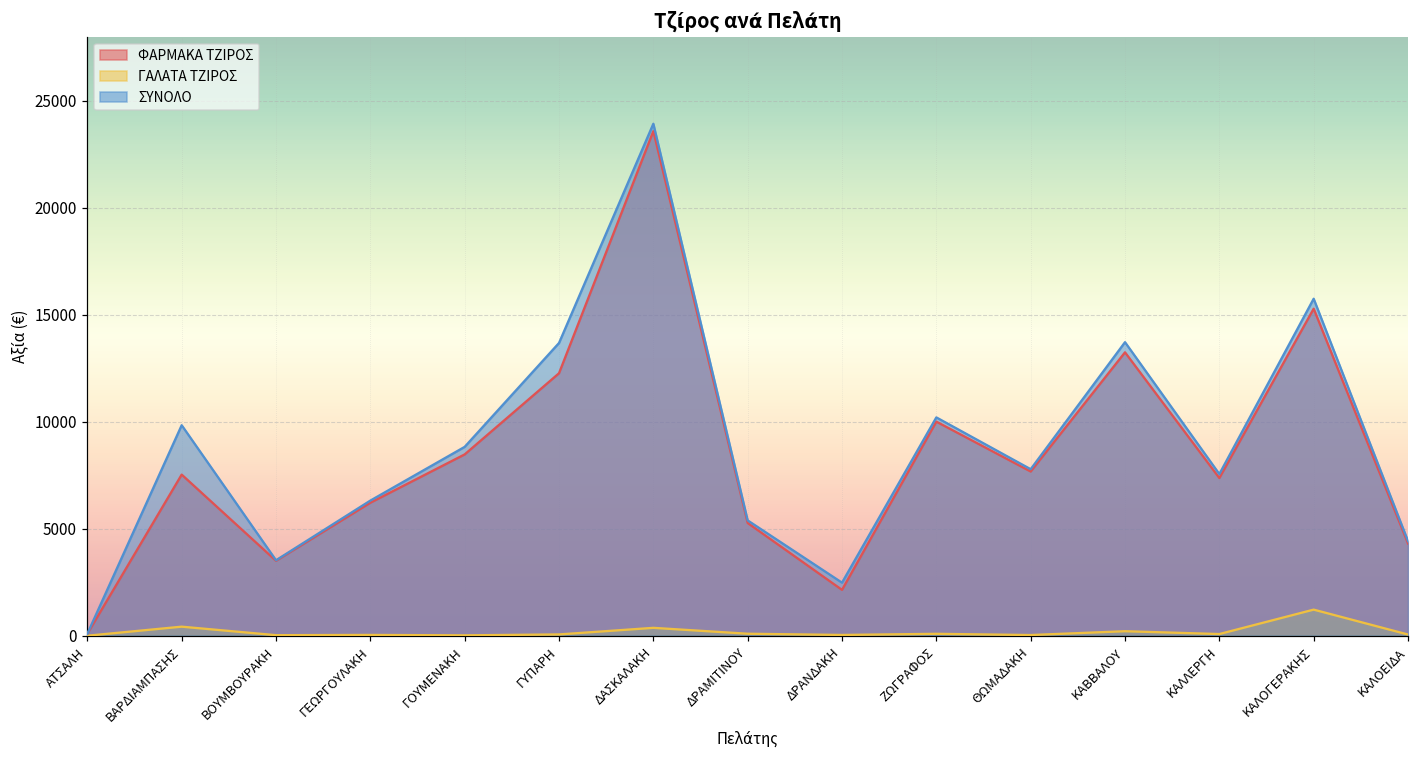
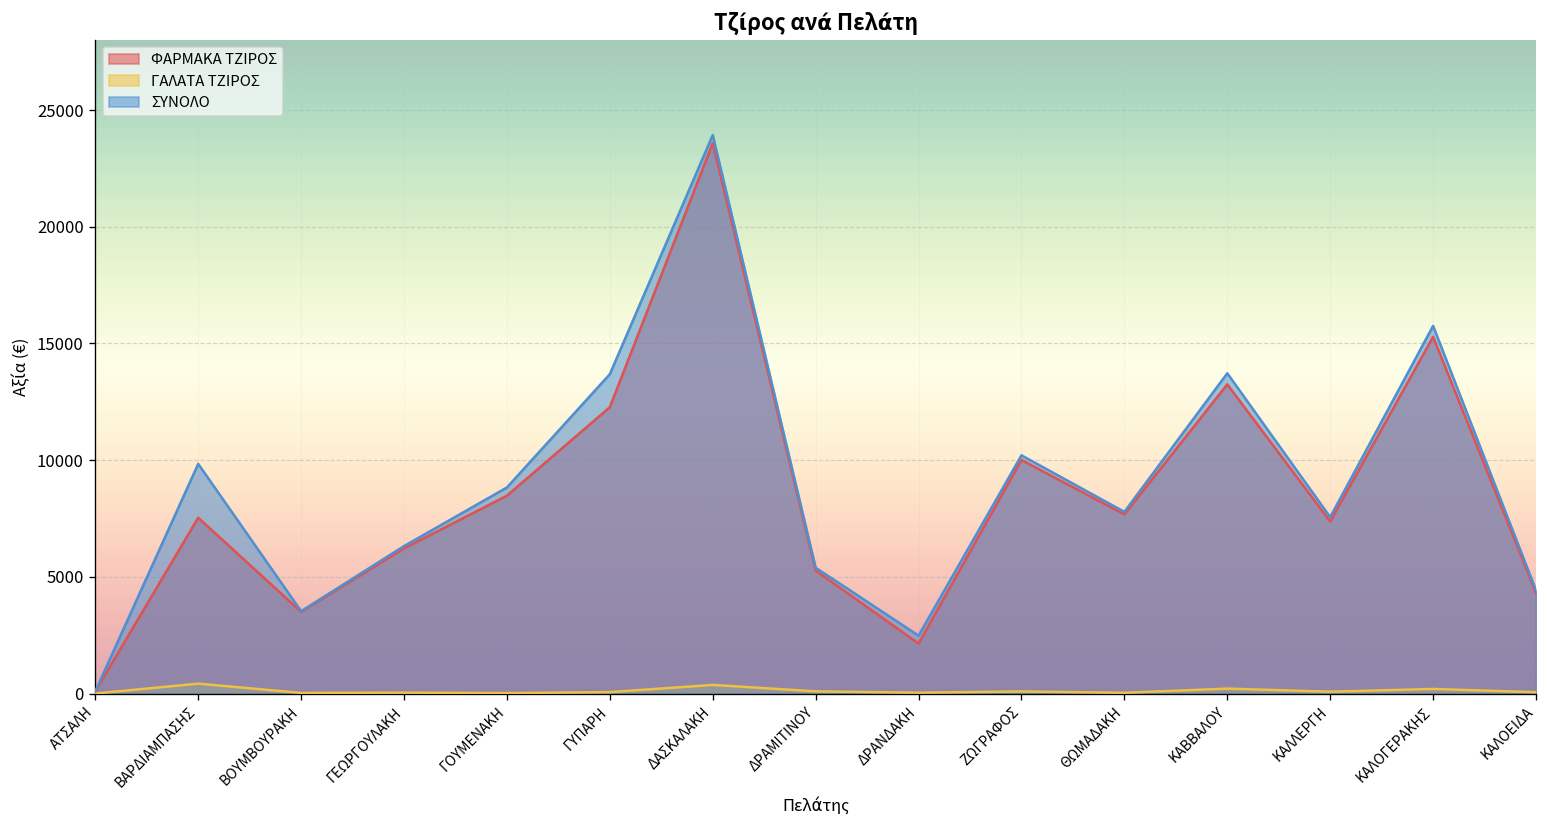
ΓΑΛΑΤΑ ΤΖΙΡΟΣ, ΚΑΛΟΓΕΡΑΚΗΣ: 1200 -> 200
